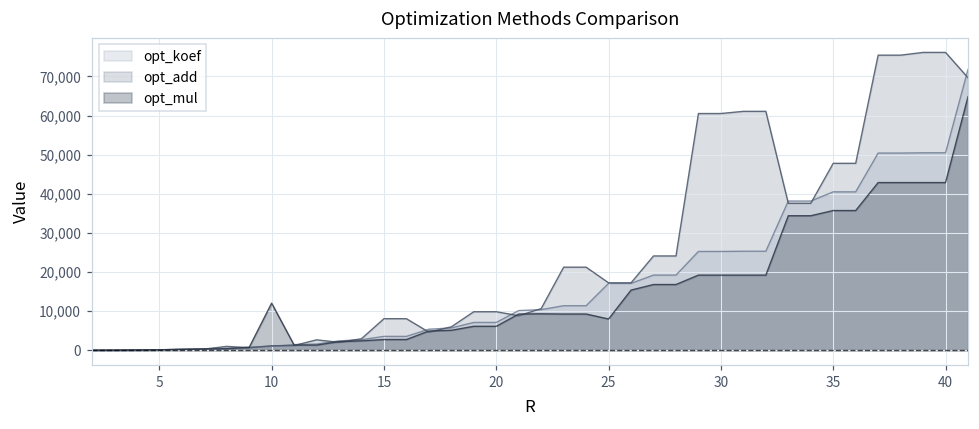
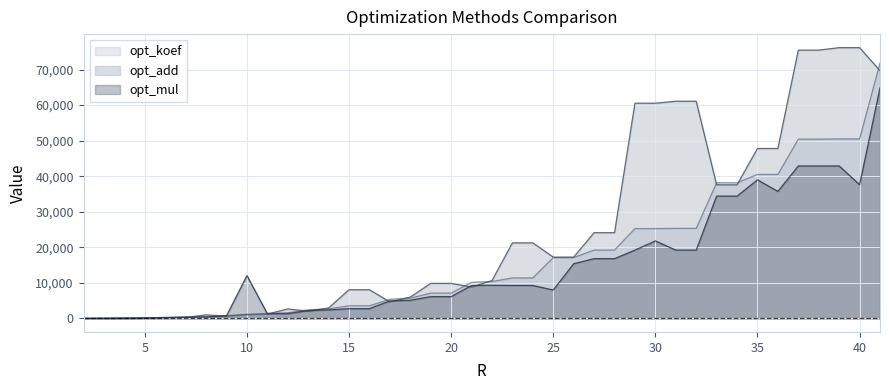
opt_mul, 30: 19,000 -> 22,000
opt_mul, 35: 36,000 -> 39,000
opt_mul, 40: 43,000 -> 38,000
